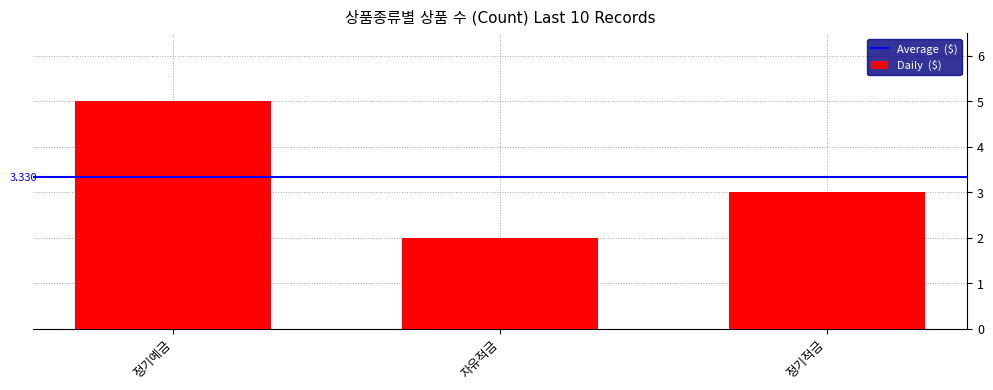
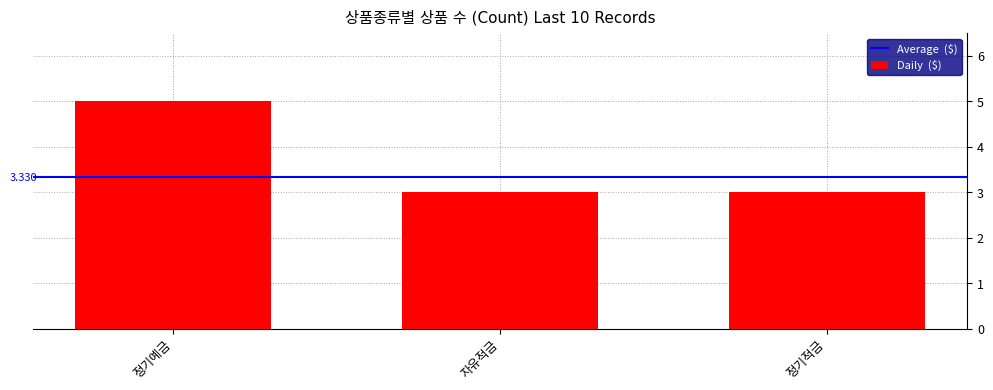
자유적금: 2 -> 3
